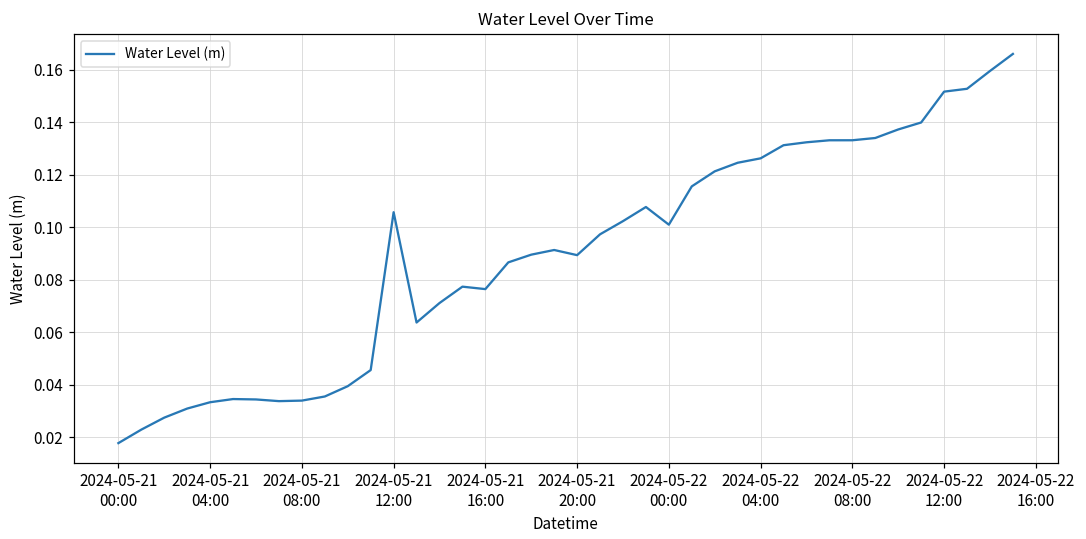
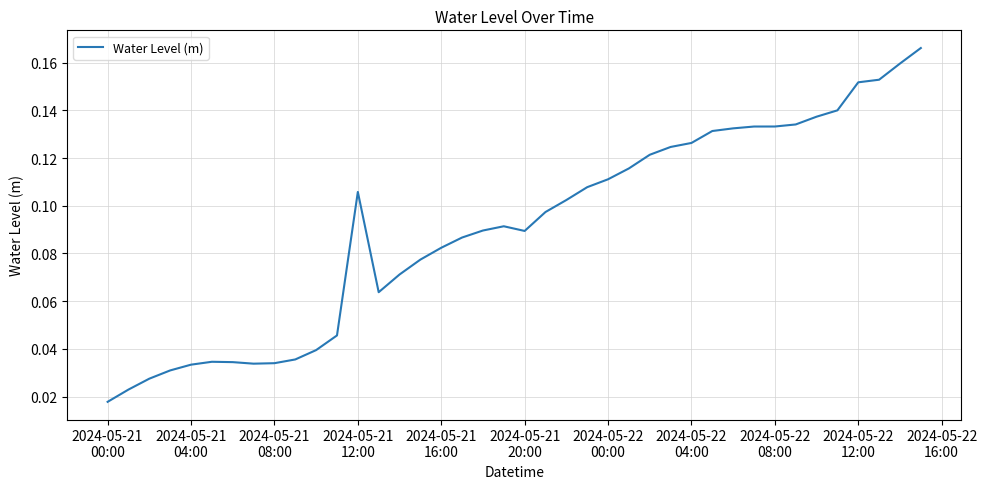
2024-05-21 16:00: 0.077 -> 0.082
2024-05-22 00:00: 0.101 -> 0.111
